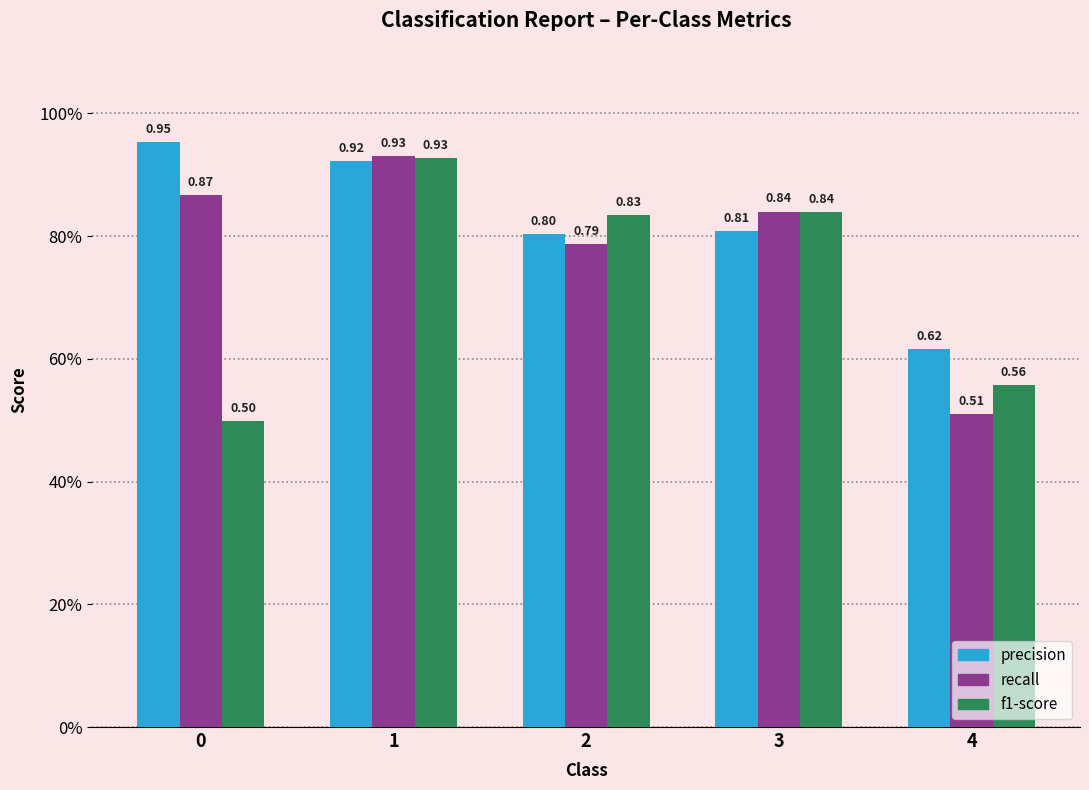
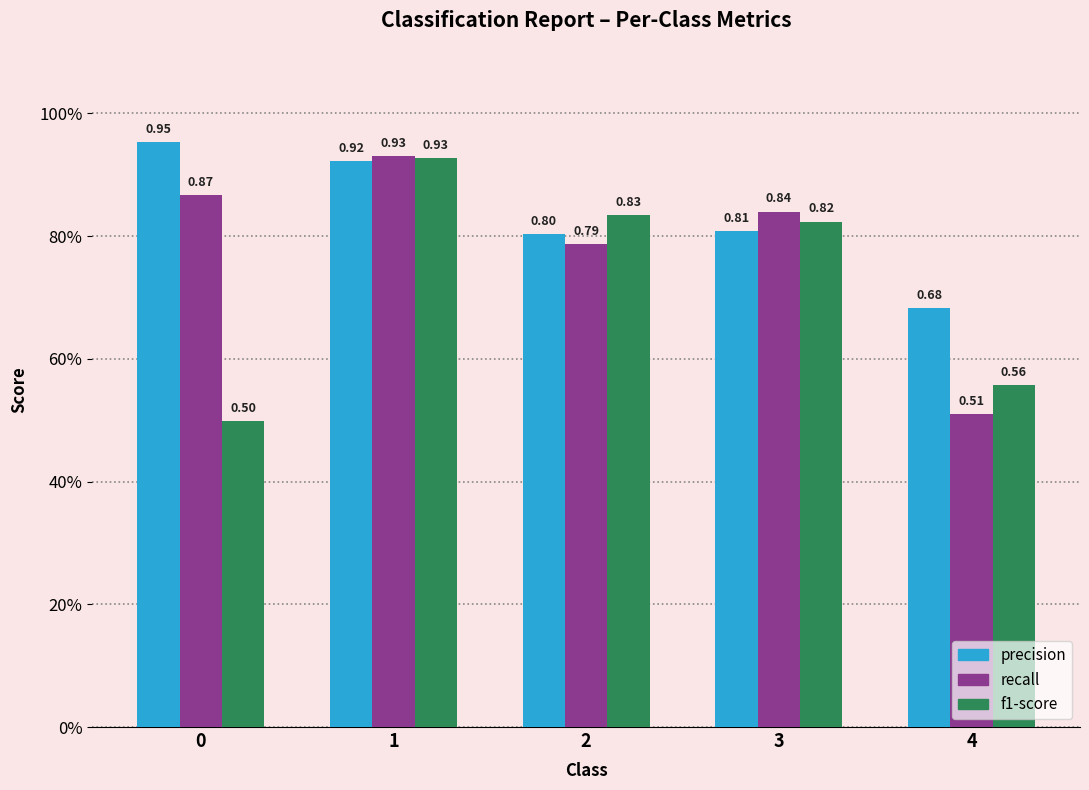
f1-score, 3: 0.84 -> 0.82
precision, 4: 0.62 -> 0.68
